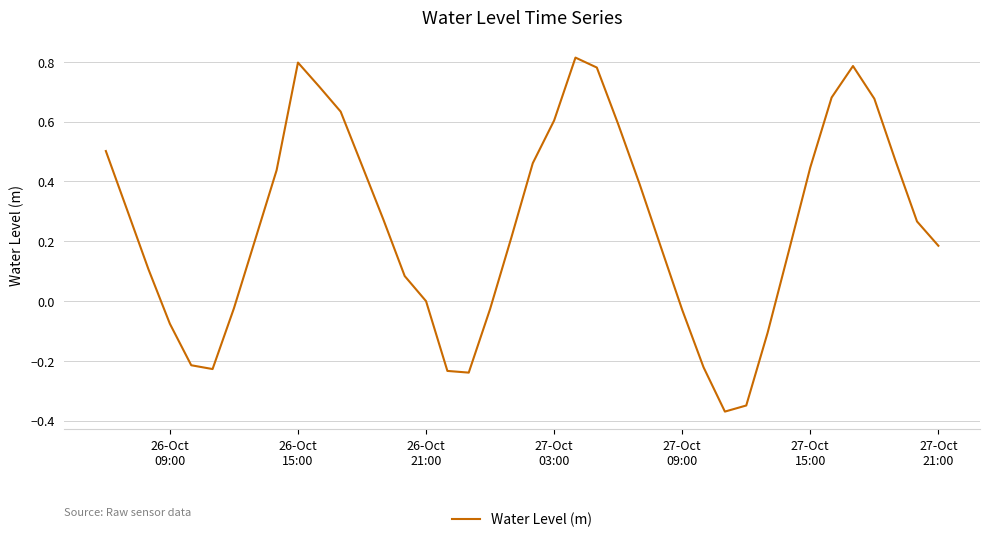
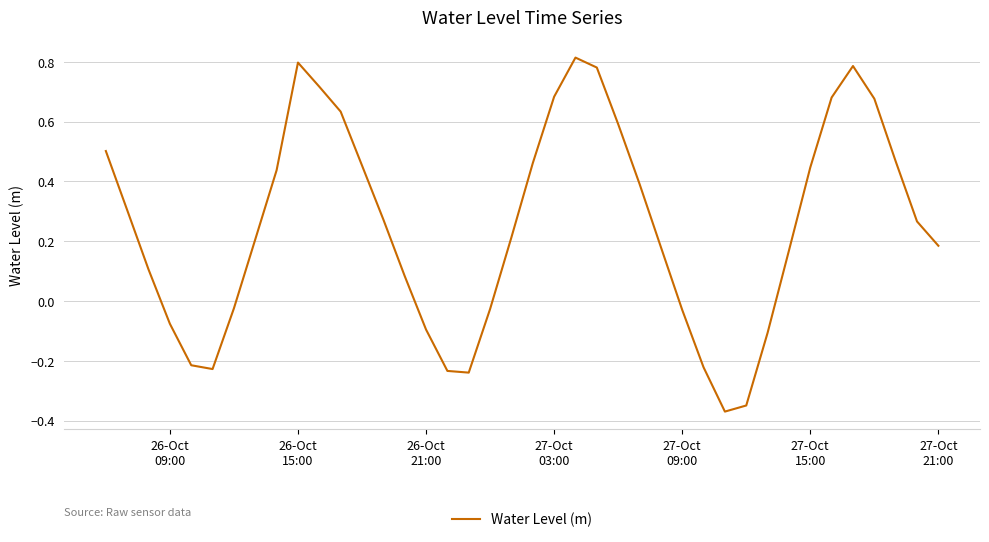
26-Oct 21:00: 0.00 -> -0.10
27-Oct 03:00: 0.60 -> 0.68
